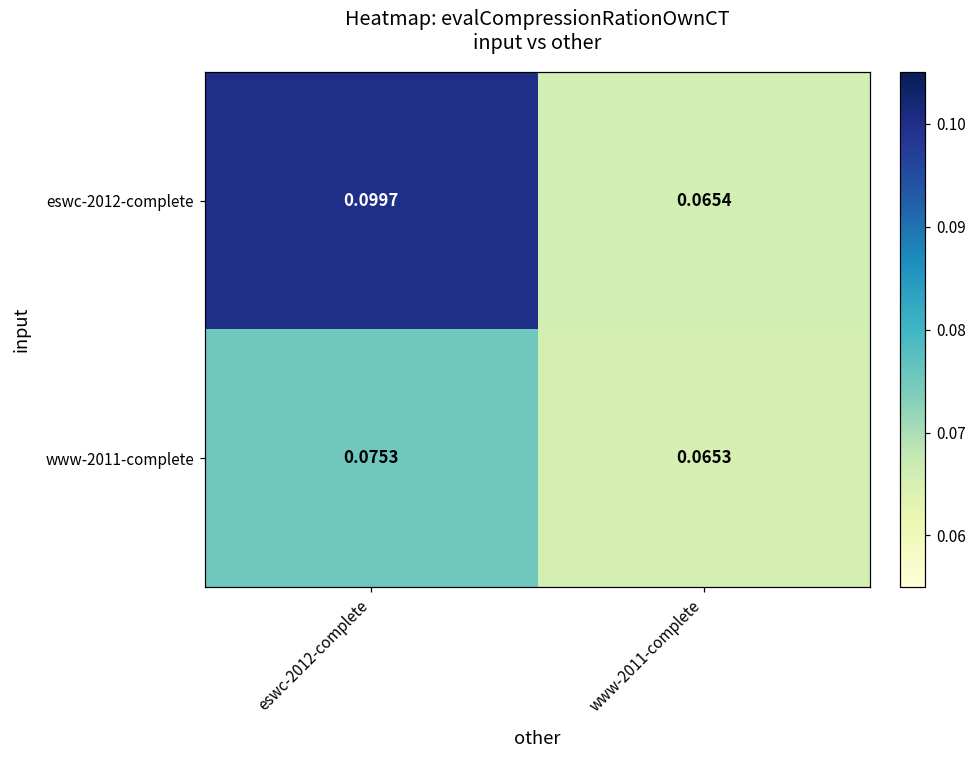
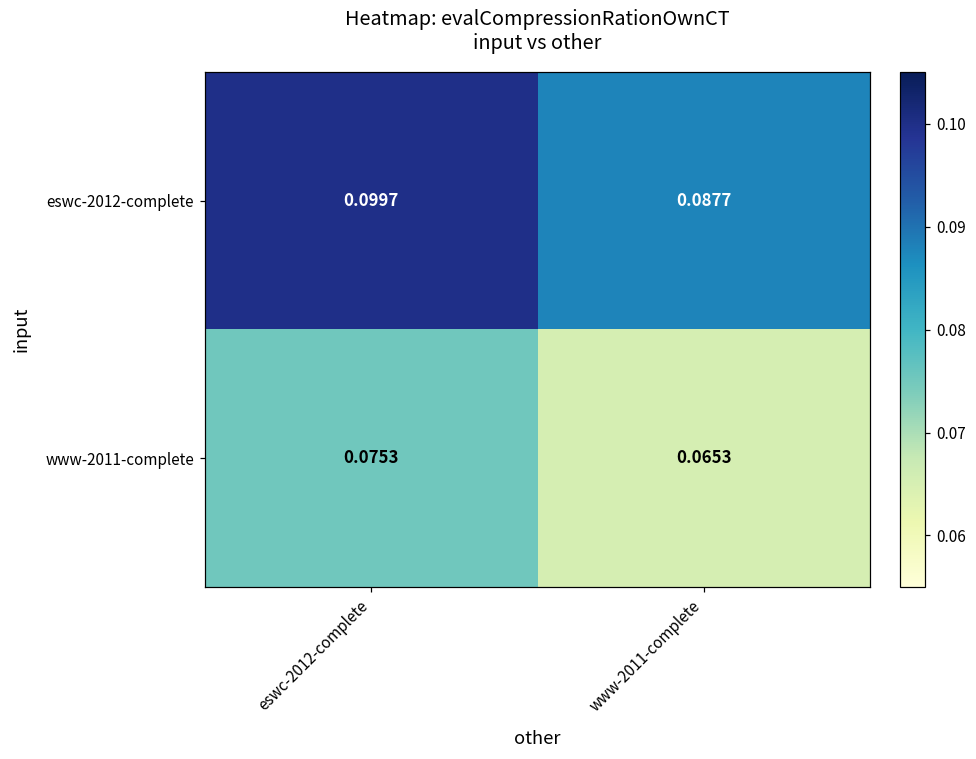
eswc-2012-complete, www-2011-complete: 0.0654 -> 0.0877
